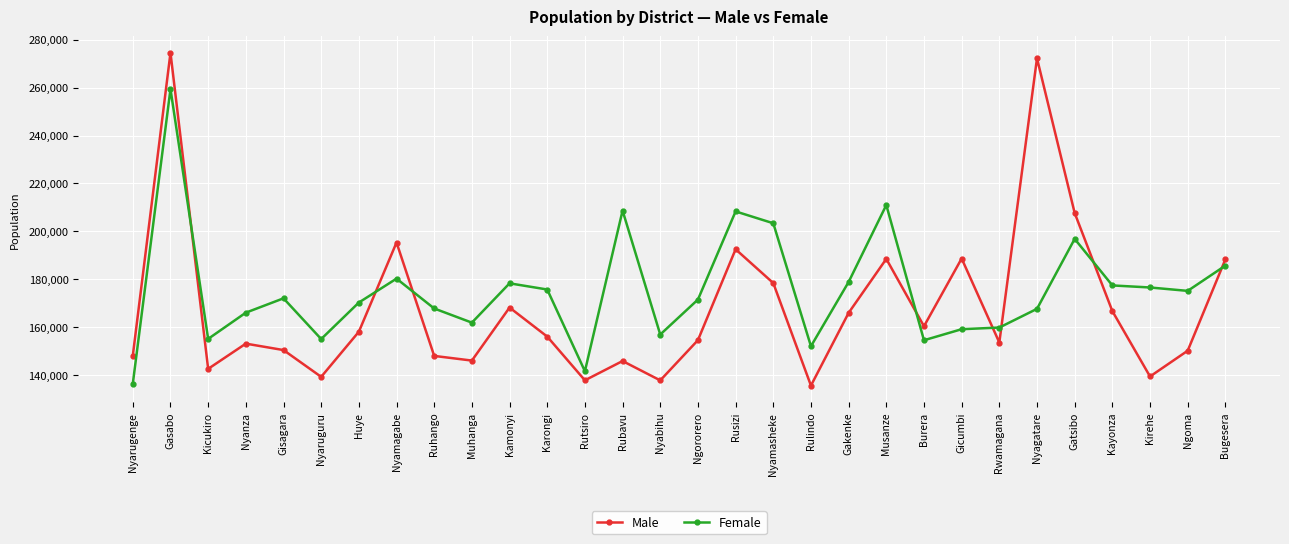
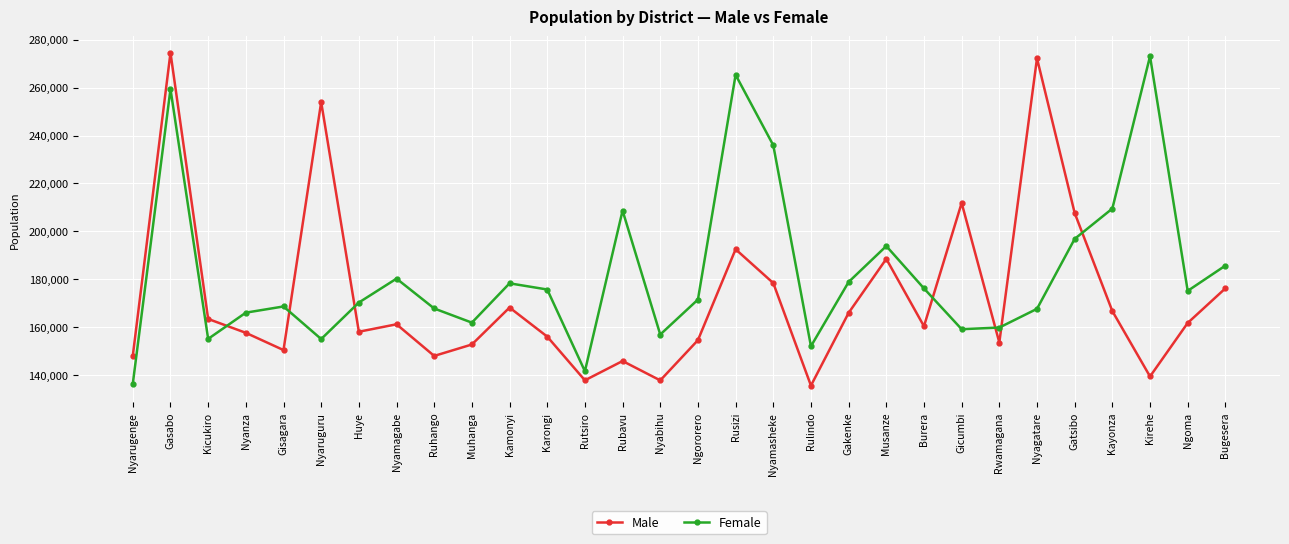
Male, Kicukiro: 143,000 -> 163,000
Male, Nyanza: 153,000 -> 158,000
Female, Gisagara: 172,000 -> 169,000
Male, Nyaruguru: 139,000 -> 254,000
Male, Nyamagabe: 195,000 -> 161,000
Male, Muhanga: 146,000 -> 153,000
Female, Rusizi: 208,000 -> 265,000
Female, Nyamasheke: 203,000 -> 236,000
Female, Musanze: 211,000 -> 194,000
Female, Burera: 155,000 -> 176,000
Male, Gicumbi: 189,000 -> 212,000
Female, Kayonza: 177,000 -> 210,000
Female, Kirehe: 177,000 -> 273,000
Male, Ngoma: 150,000 -> 162,000
Male, Bugesera: 188,000 -> 176,000
